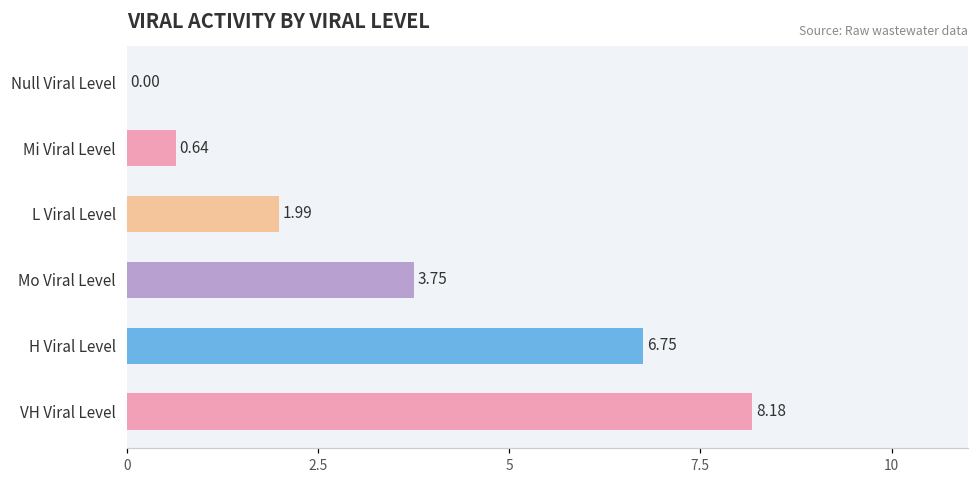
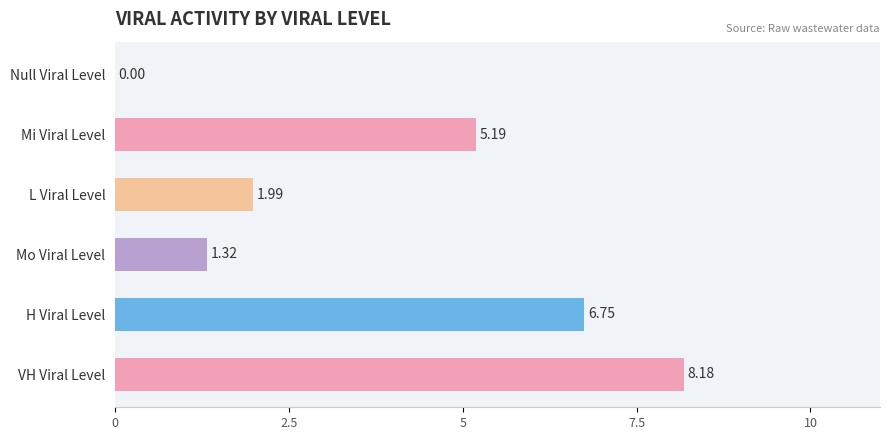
Mi Viral Level: 0.64 -> 5.19
Mo Viral Level: 3.75 -> 1.32
